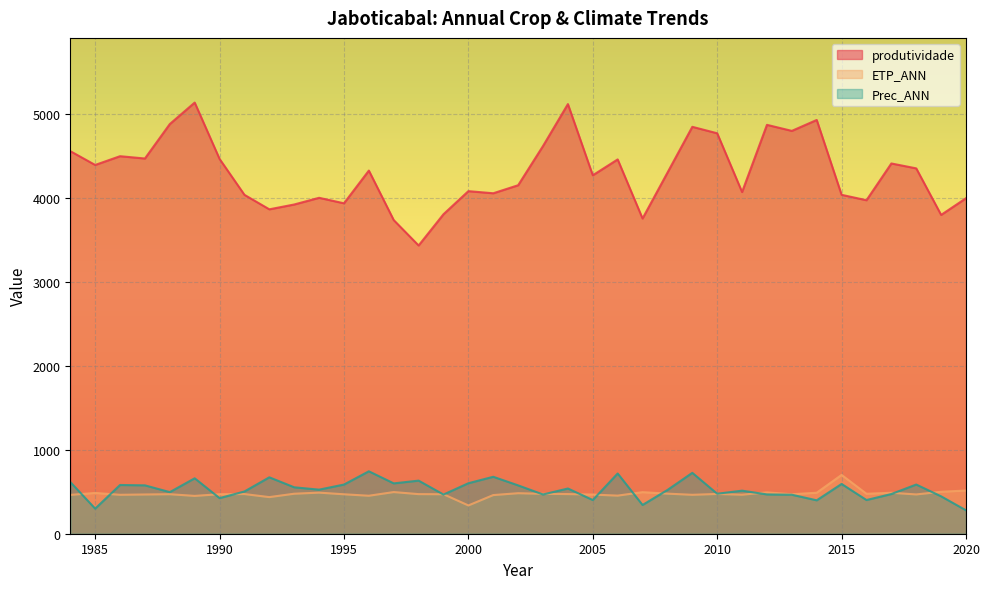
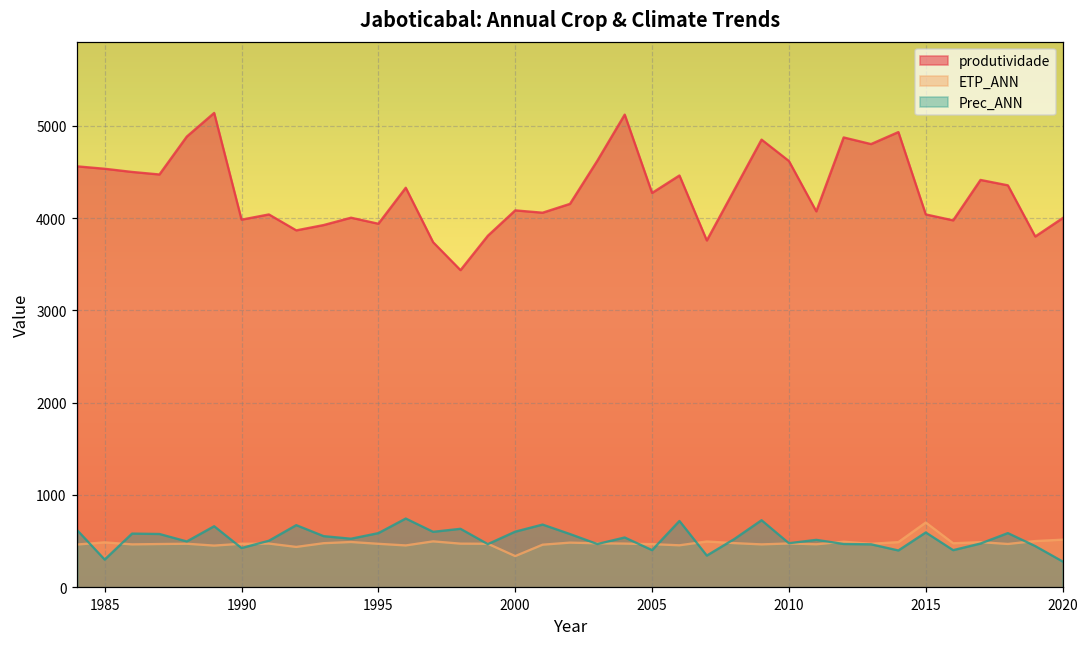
produtividade, 1985: 4400 -> 4500
produtividade, 1990: 4500 -> 4000
produtividade, 2010: 4800 -> 4600
